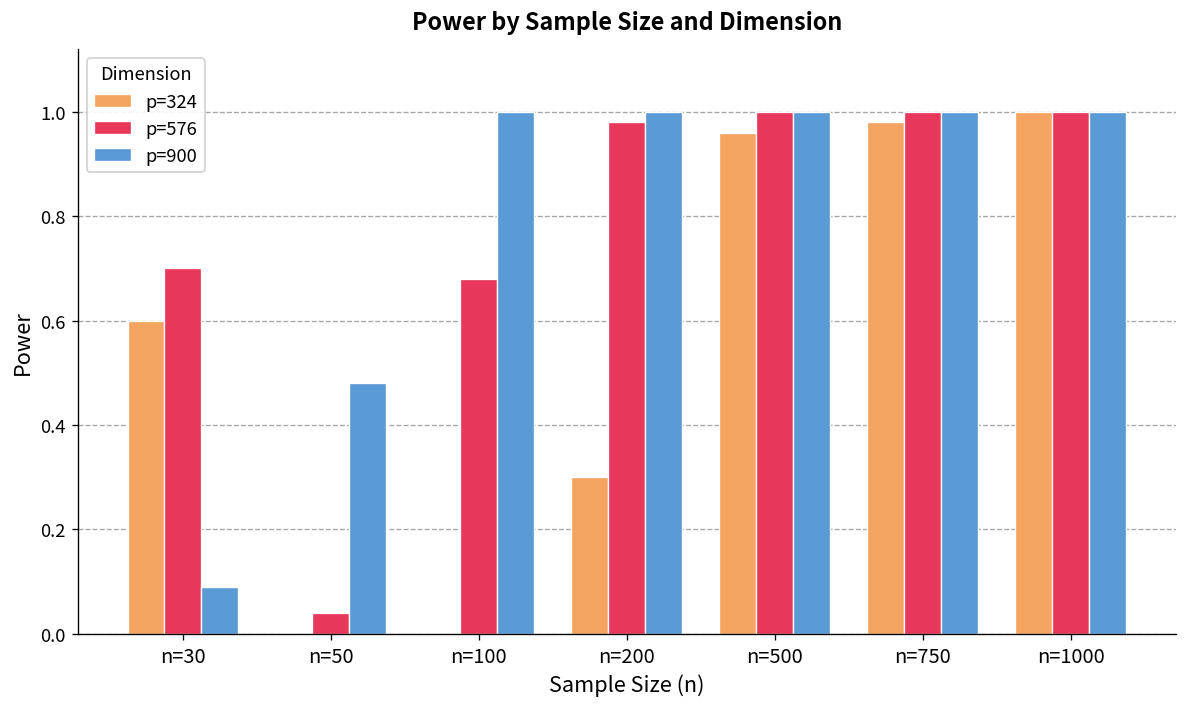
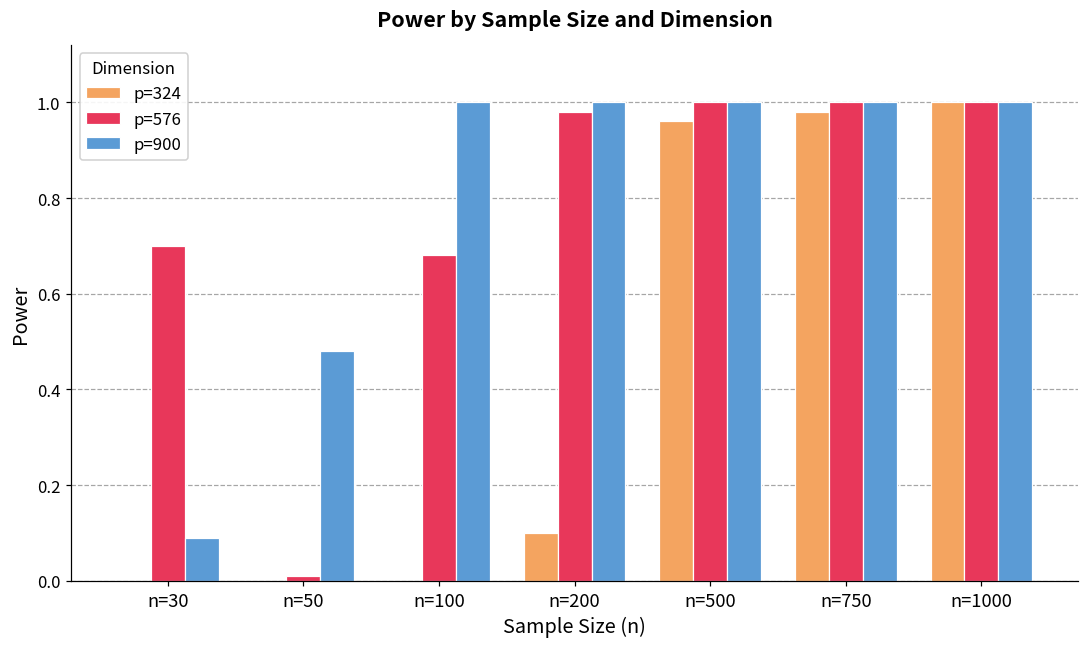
p=324, n=30: 0.6 -> 0.0
p=576, n=50: 0.04 -> 0.01
p=324, n=200: 0.3 -> 0.1
